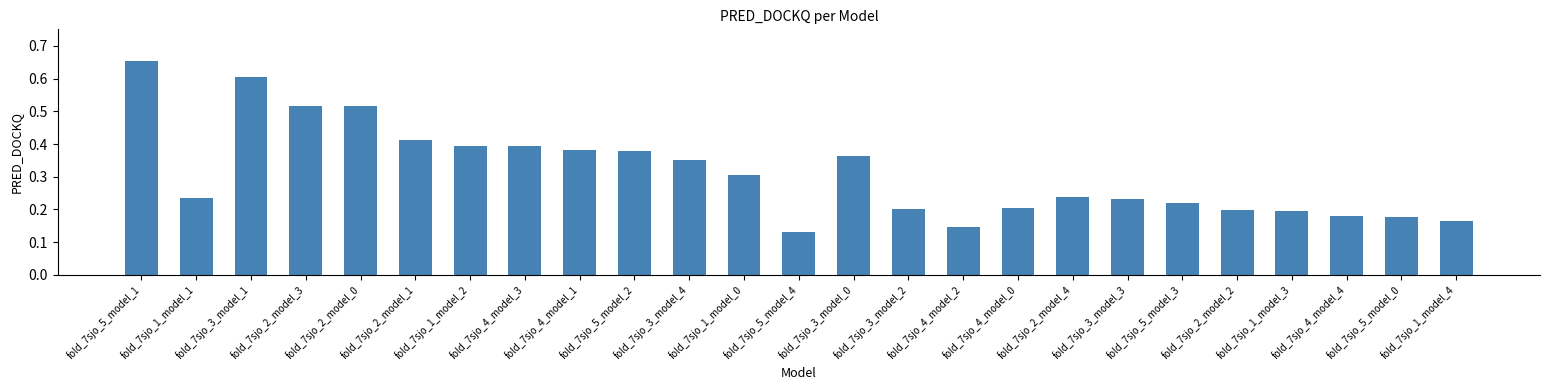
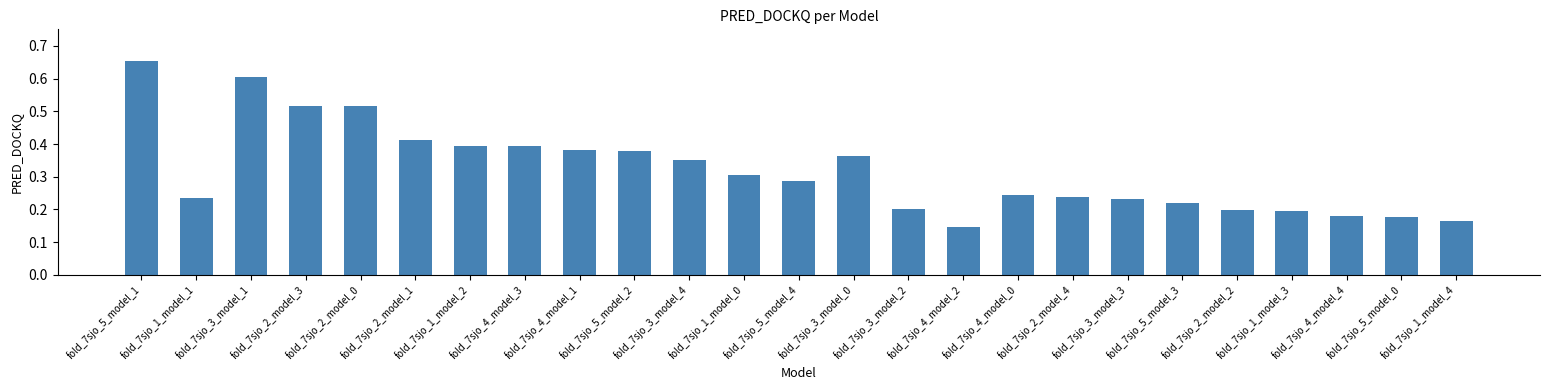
fold_7sjo_5_model_4: 0.13 -> 0.29
fold_7sjo_4_model_0: 0.21 -> 0.24
